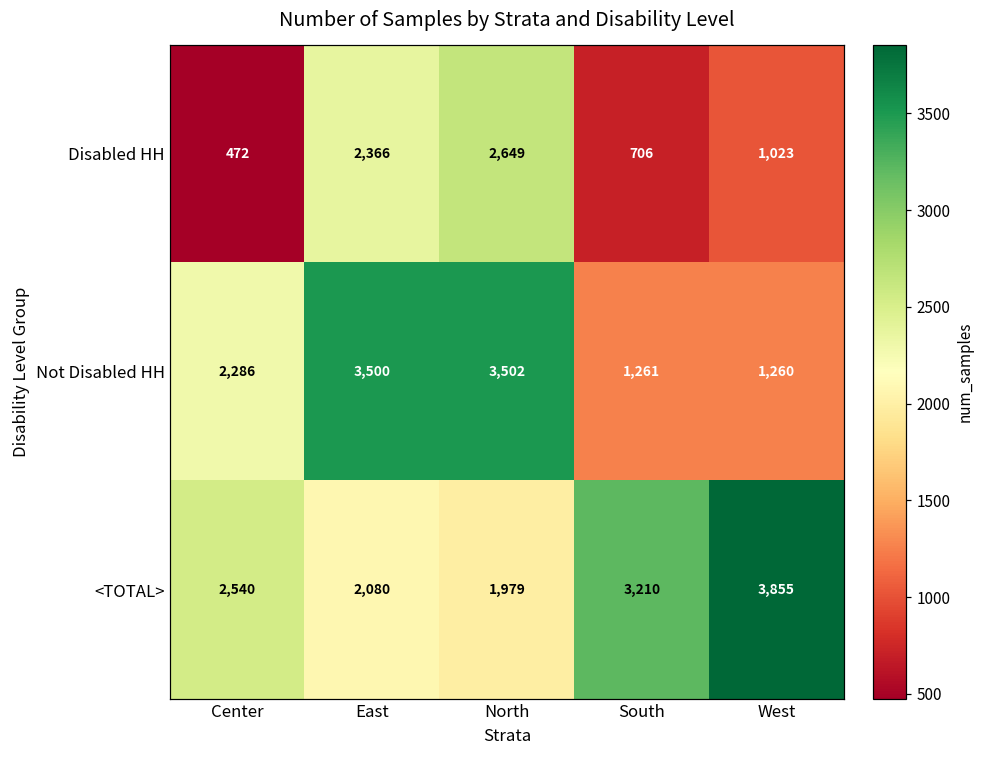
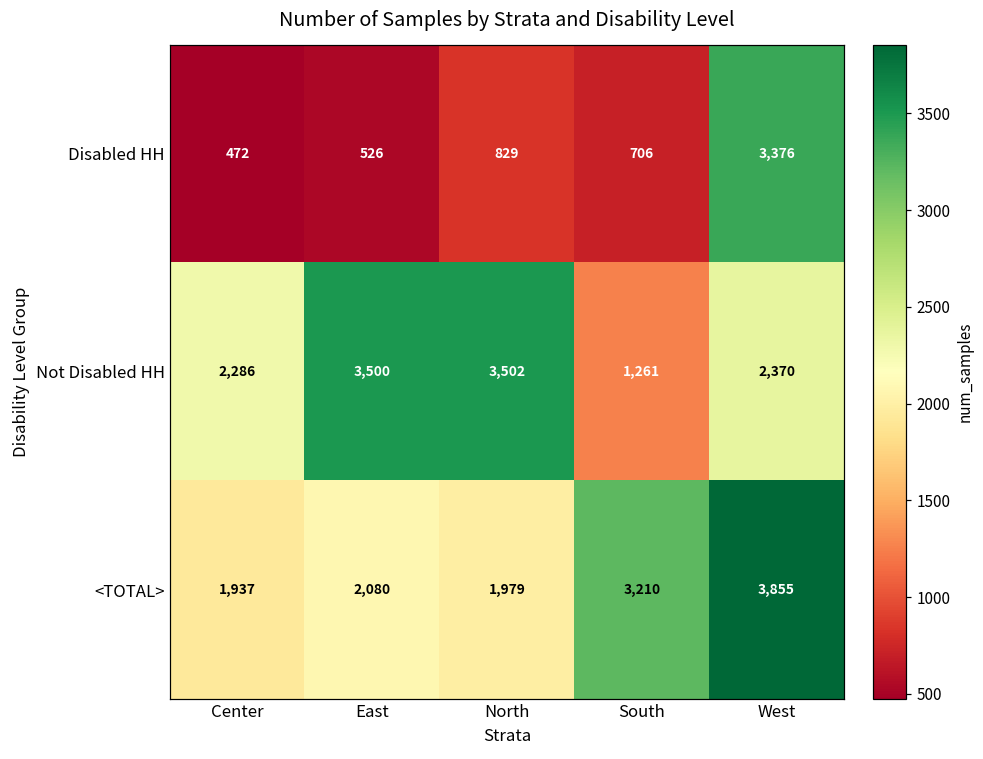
Disabled HH, East: 2,366 -> 526
Disabled HH, North: 2,649 -> 829
Disabled HH, West: 1,023 -> 3,376
Not Disabled HH, West: 1,260 -> 2,370
<TOTAL>, Center: 2,540 -> 1,937
